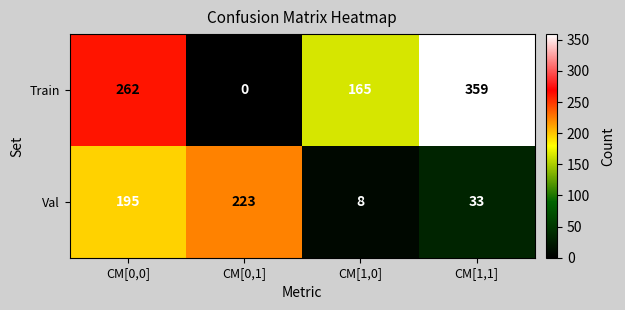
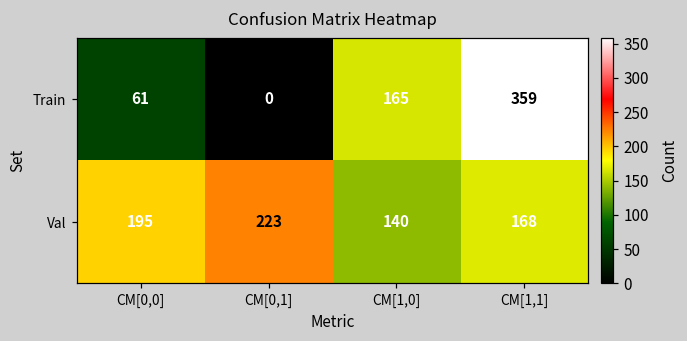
Train, CM[0,0]: 262 -> 61
Val, CM[1,0]: 8 -> 140
Val, CM[1,1]: 33 -> 168
